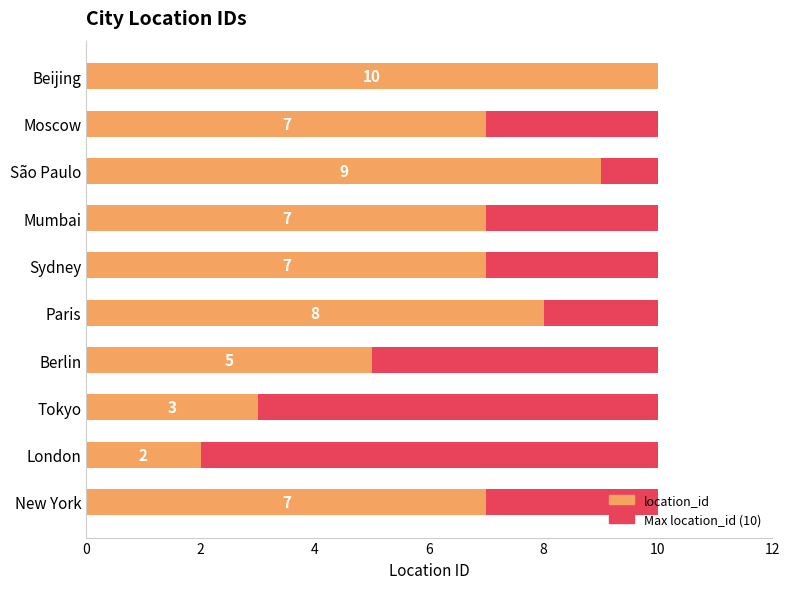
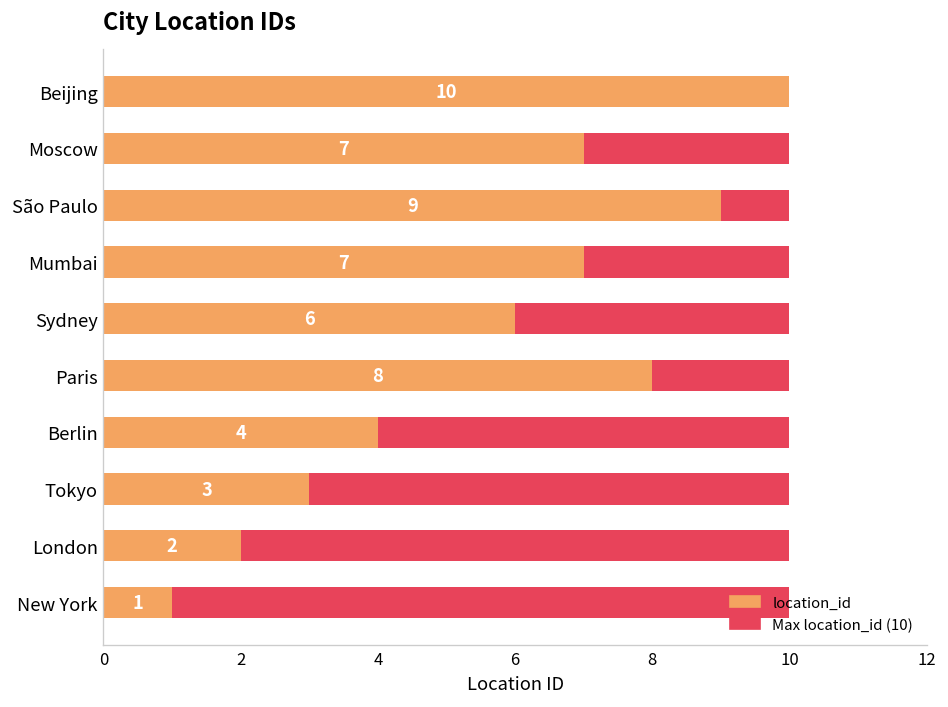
location_id, Sydney: 7 -> 6
location_id, Berlin: 5 -> 4
location_id, New York: 7 -> 1
